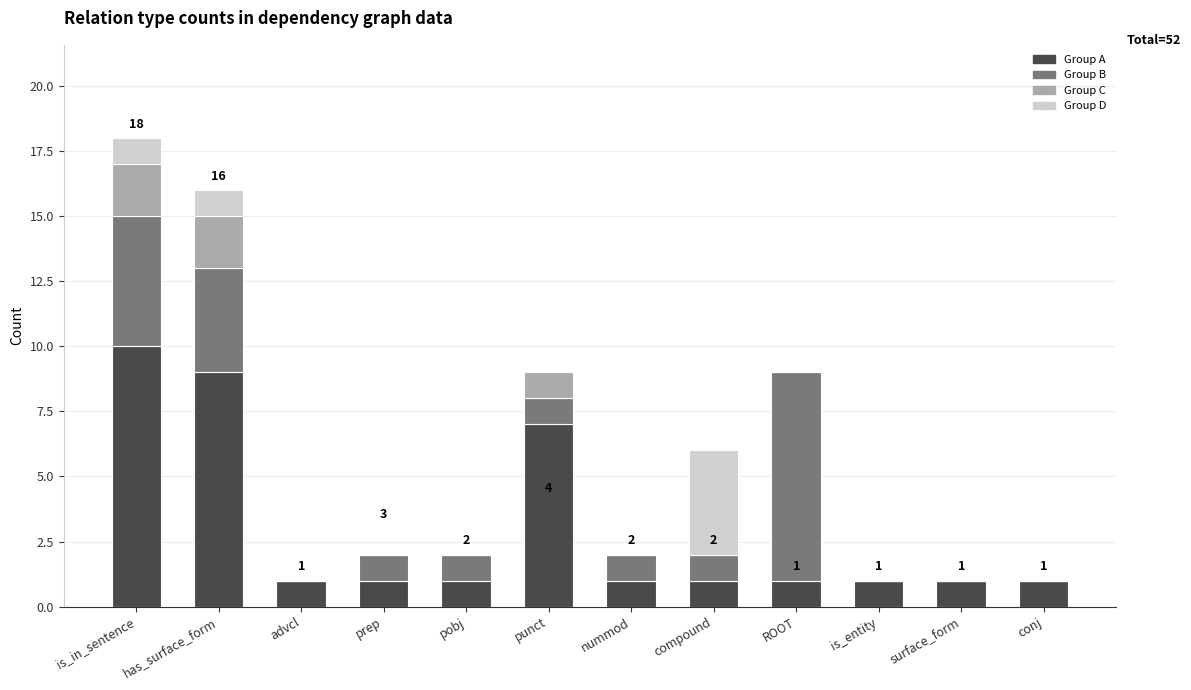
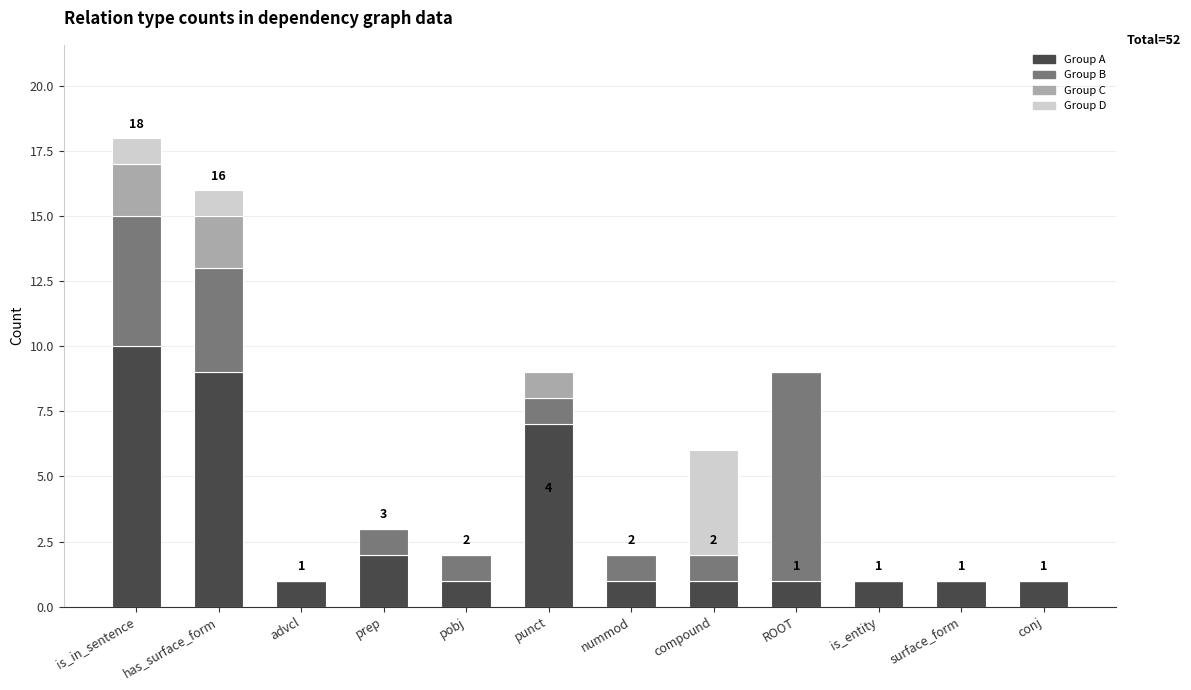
Group A, prep: 1 -> 2
